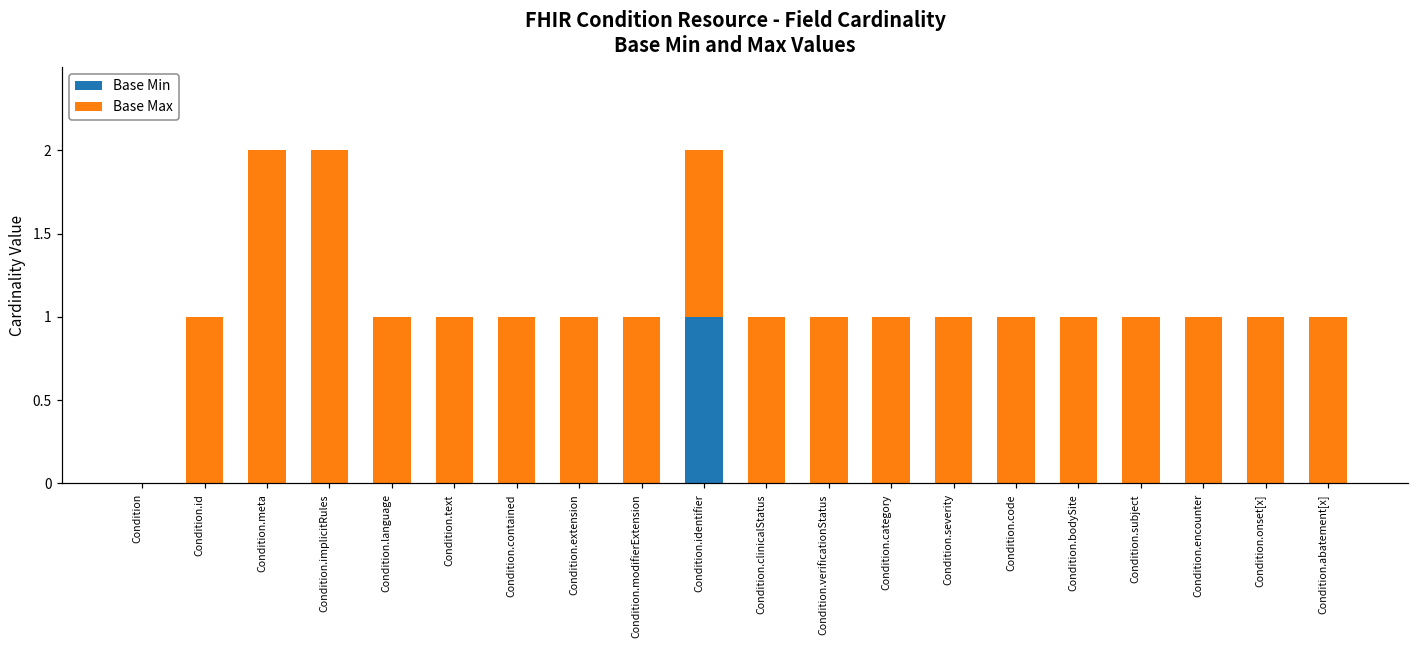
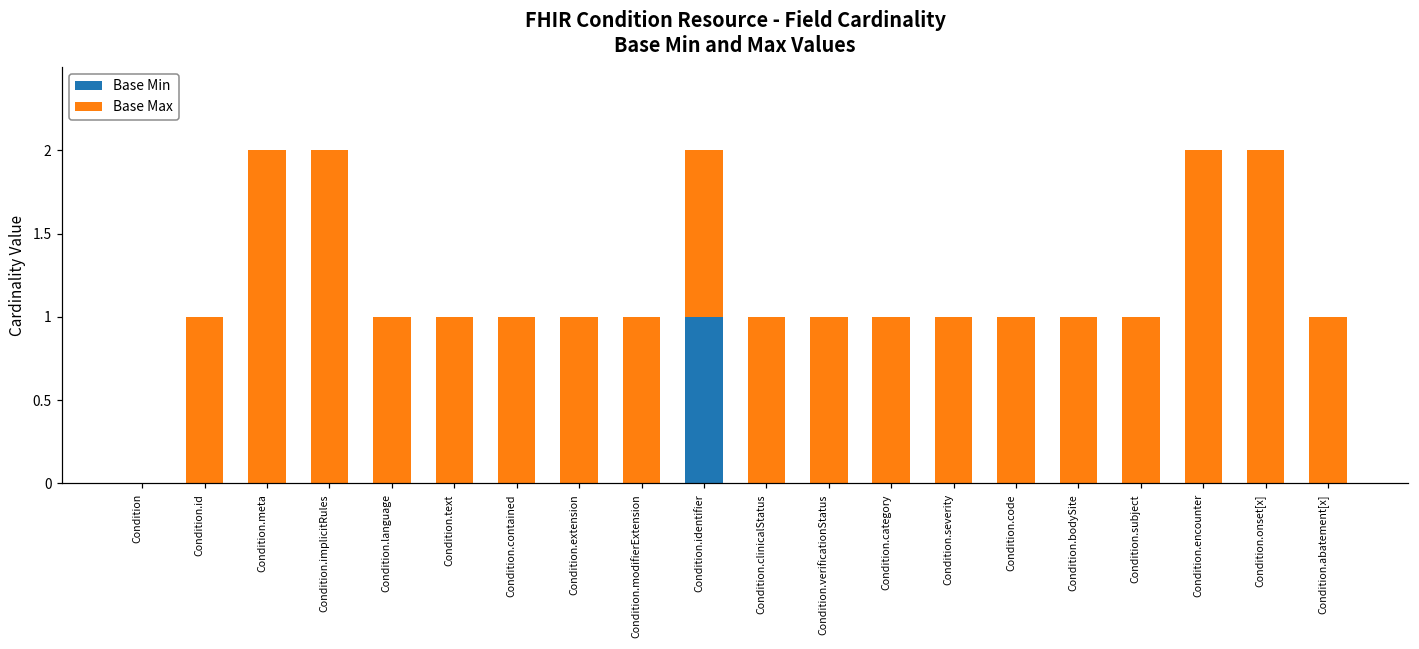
Base Max, Condition.encounter: 1 -> 2
Base Max, Condition.onset[x]: 1 -> 2
